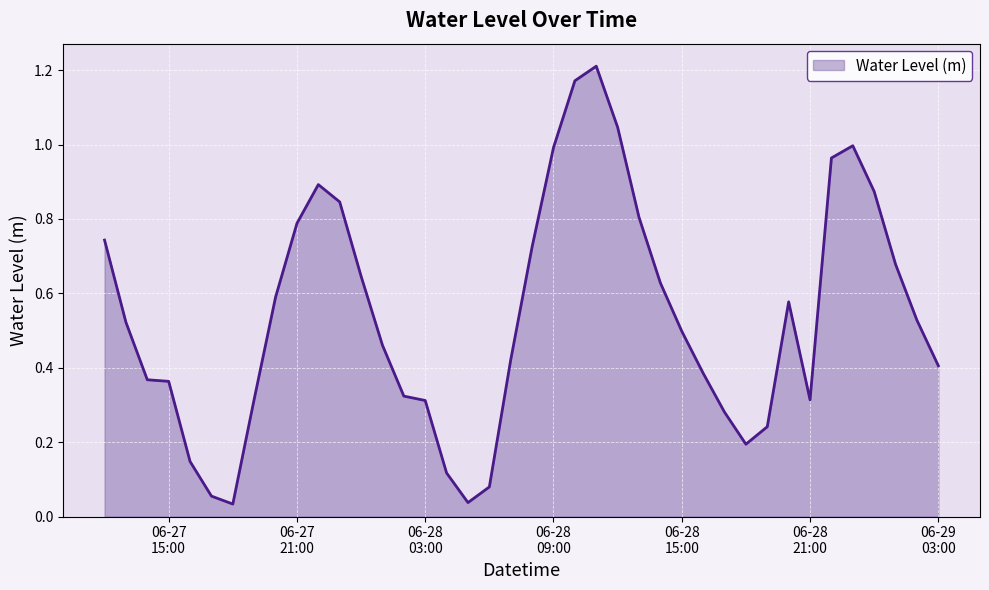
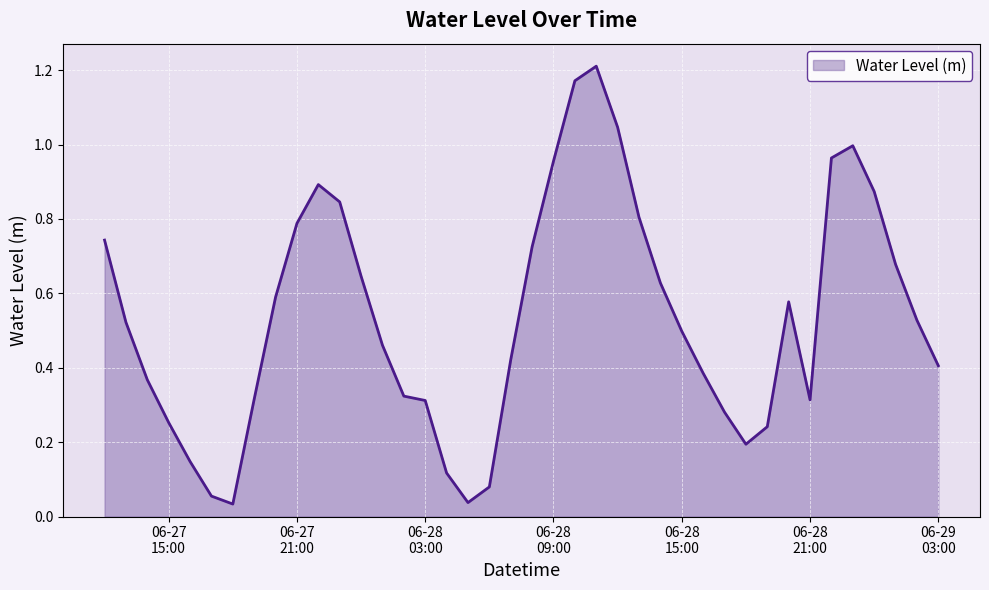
06-27 15:00: 0.36 -> 0.25
06-28 09:00: 0.99 -> 0.96
